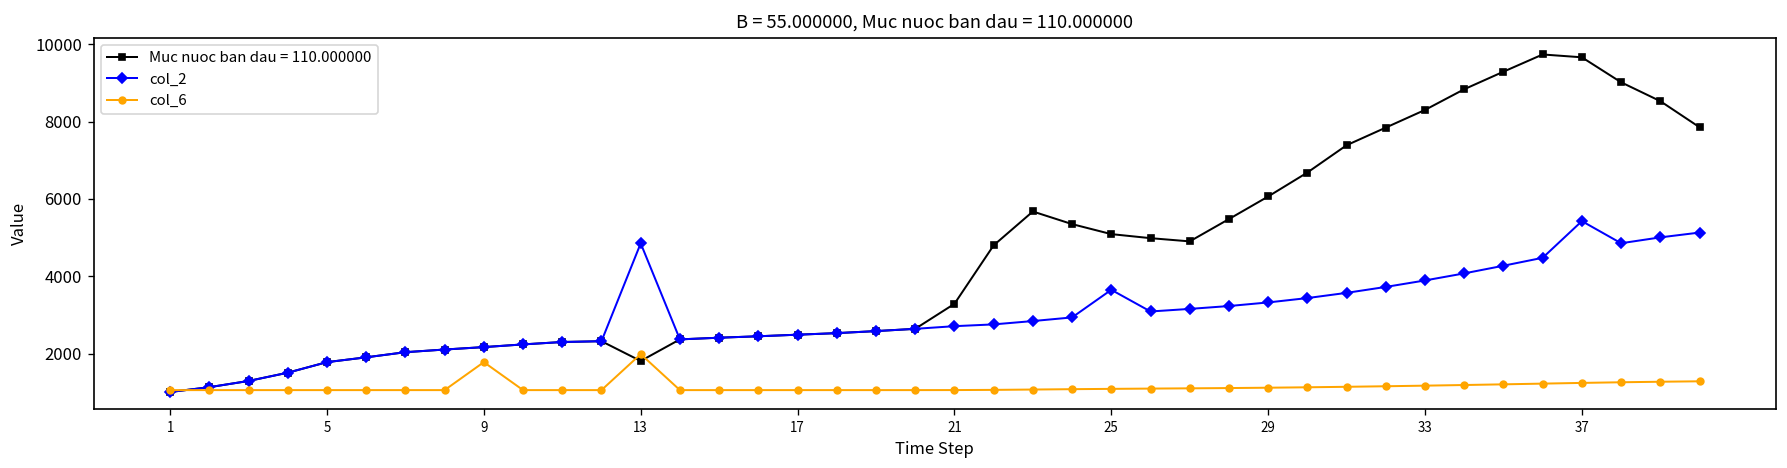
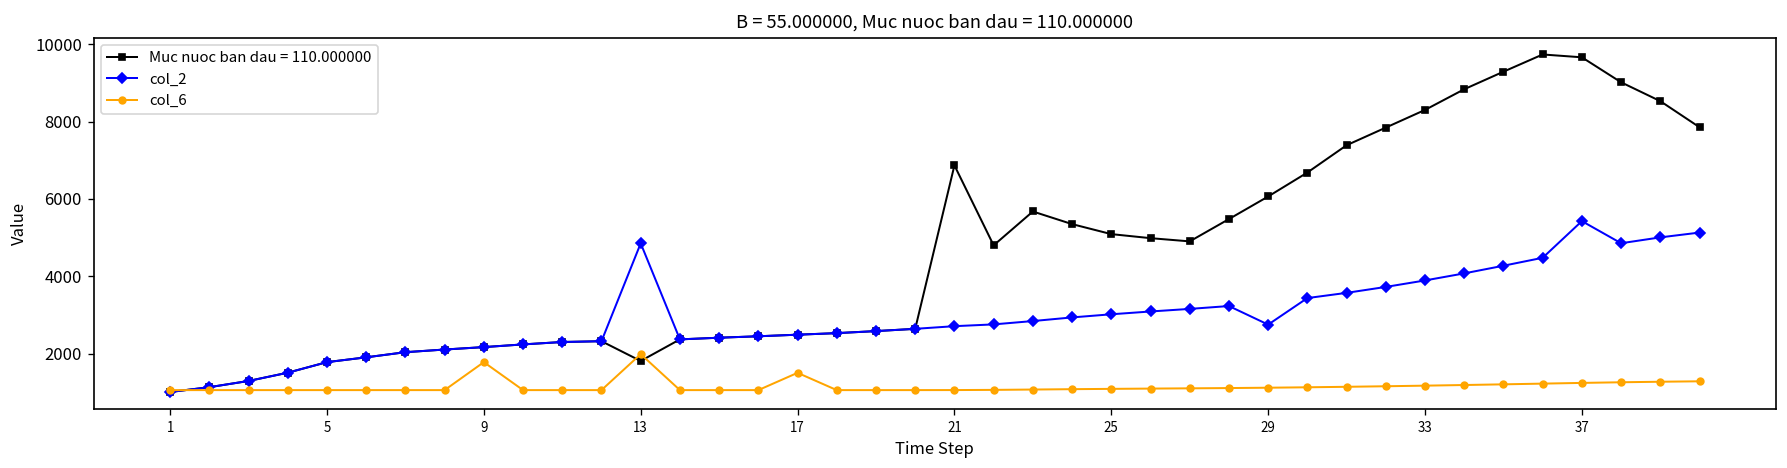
col_6, 17: 1100 -> 1500
Muc nuoc ban dau = 110.000000, 21: 3300 -> 6900
col_2, 25: 3700 -> 3000
col_2, 29: 3300 -> 2800
